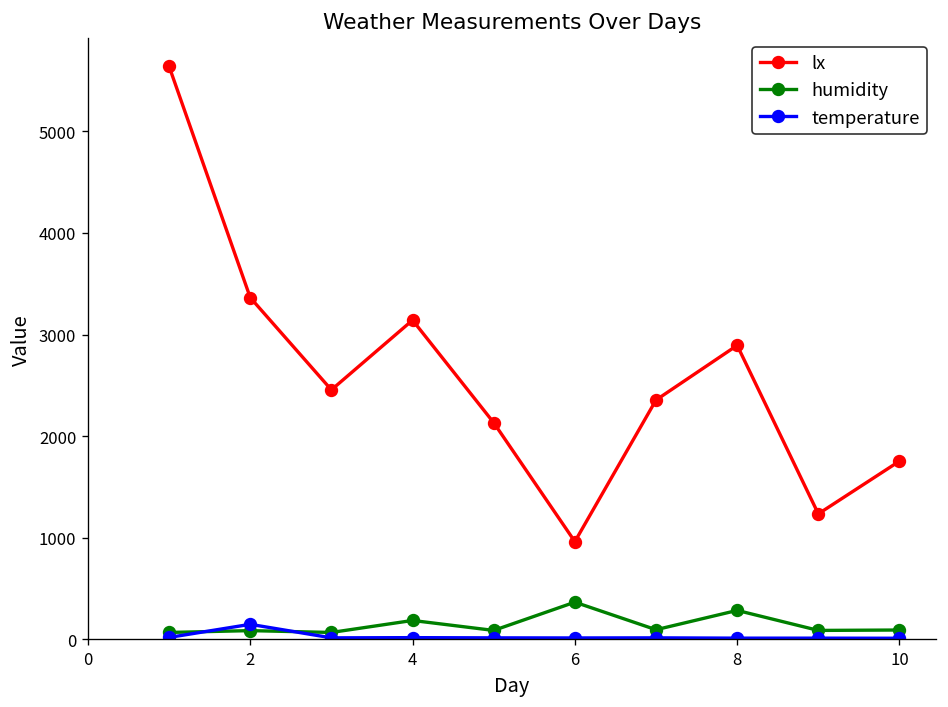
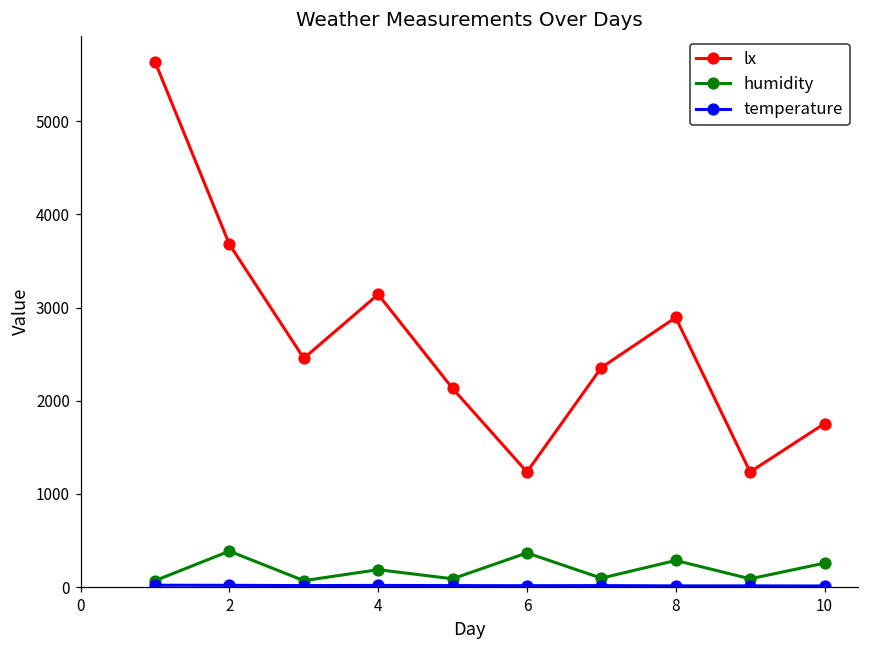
lx, 2: 3400 -> 3700
humidity, 2: 100 -> 400
temperature, 2: 100 -> 0
lx, 6: 1000 -> 1200
humidity, 10: 100 -> 300
